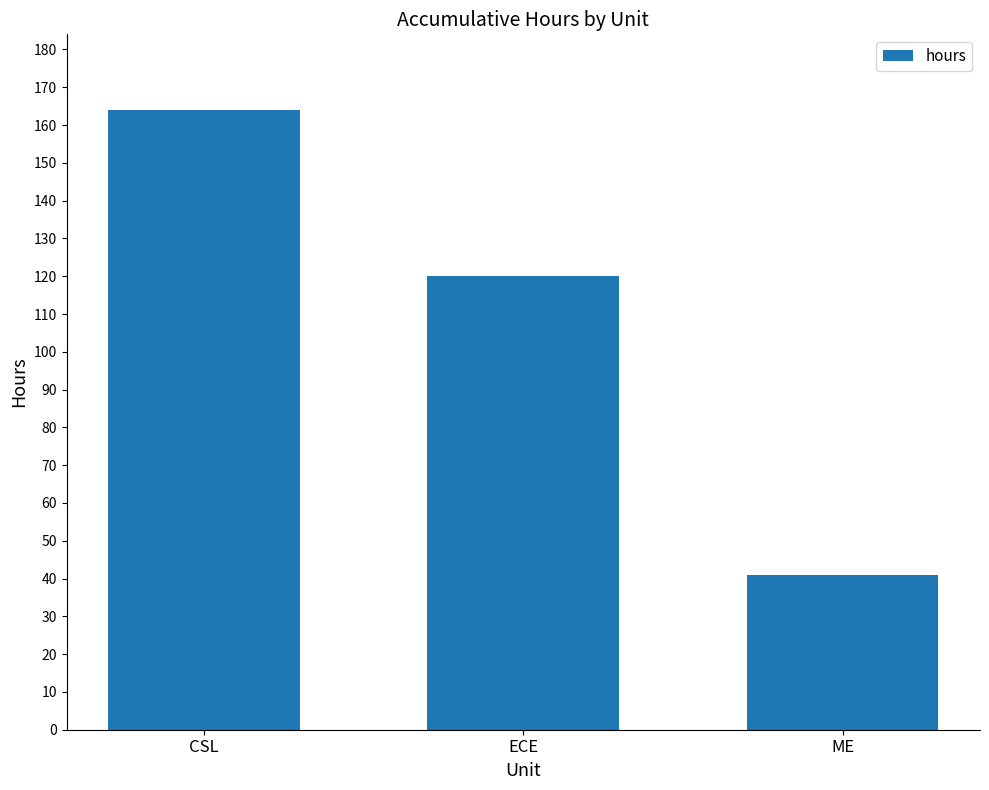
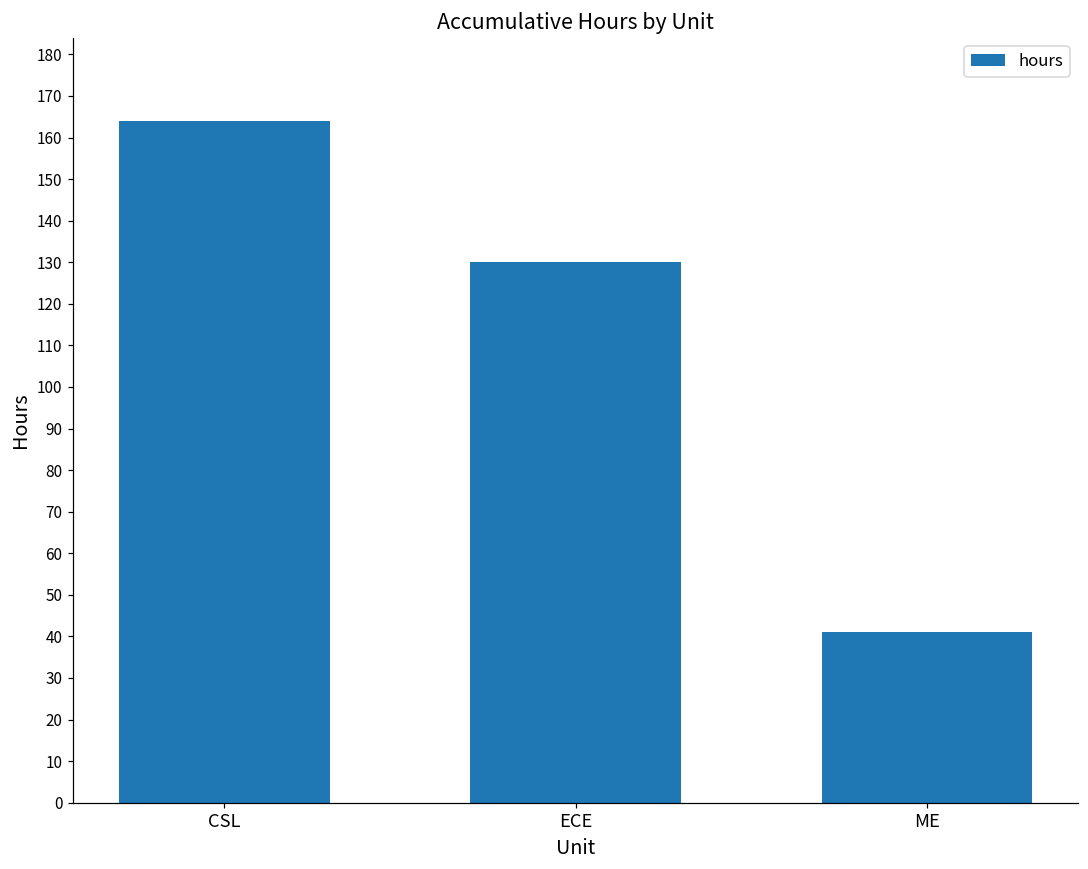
ECE: 120 -> 130
